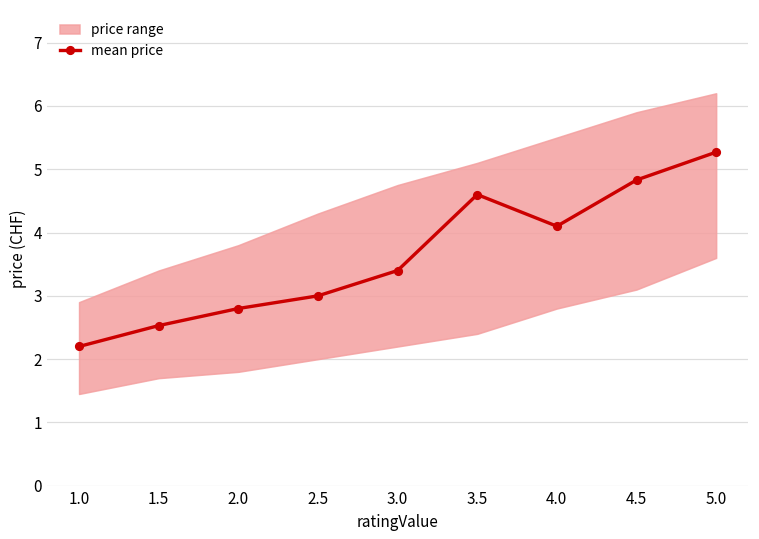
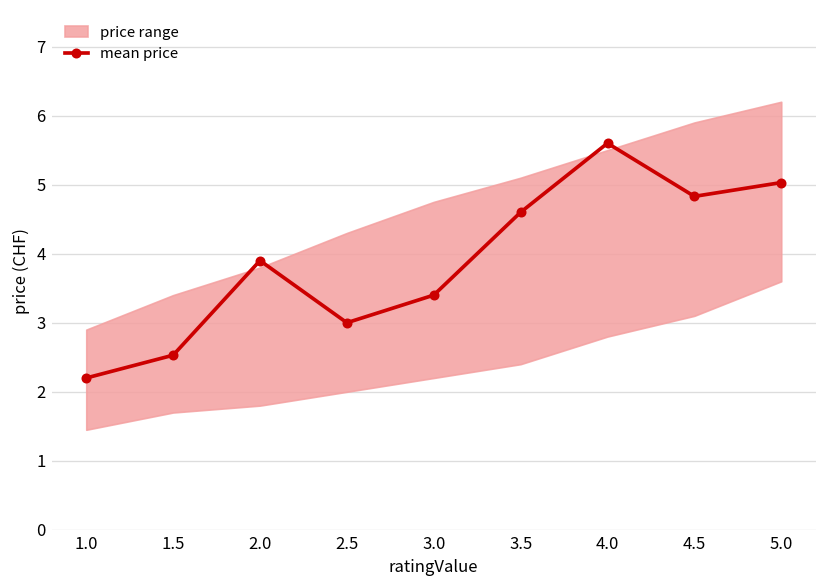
mean price, 2.0: 2.8 -> 3.9
mean price, 4.0: 4.1 -> 5.6
mean price, 5.0: 5.3 -> 5.0
